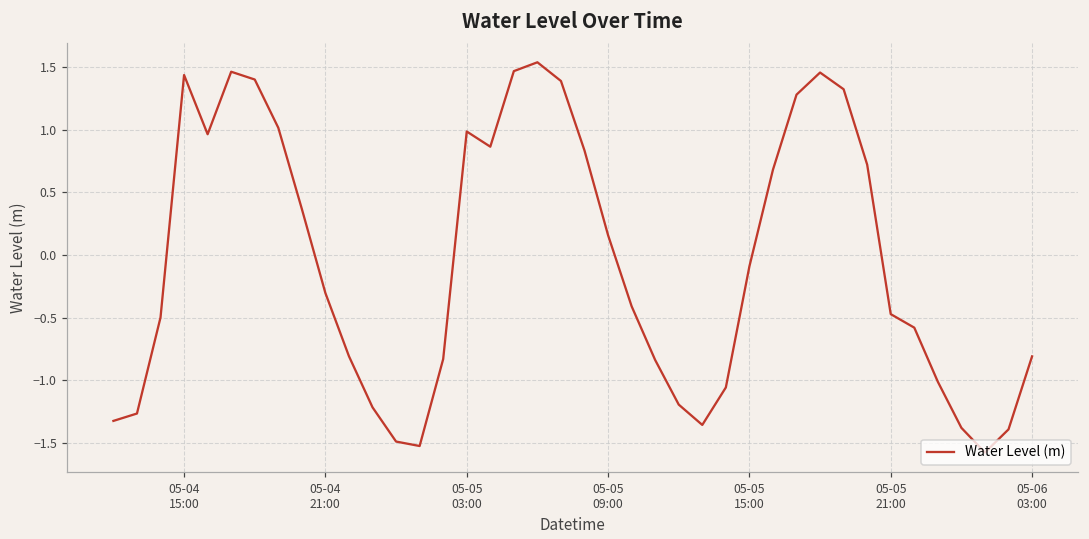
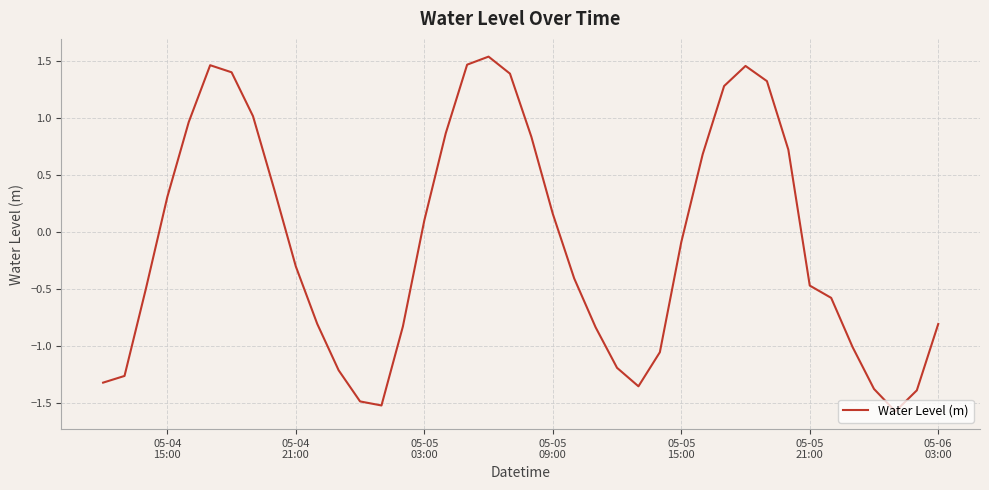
05-04 15:00: 1.44 -> 0.31
05-05 03:00: 0.99 -> 0.10
